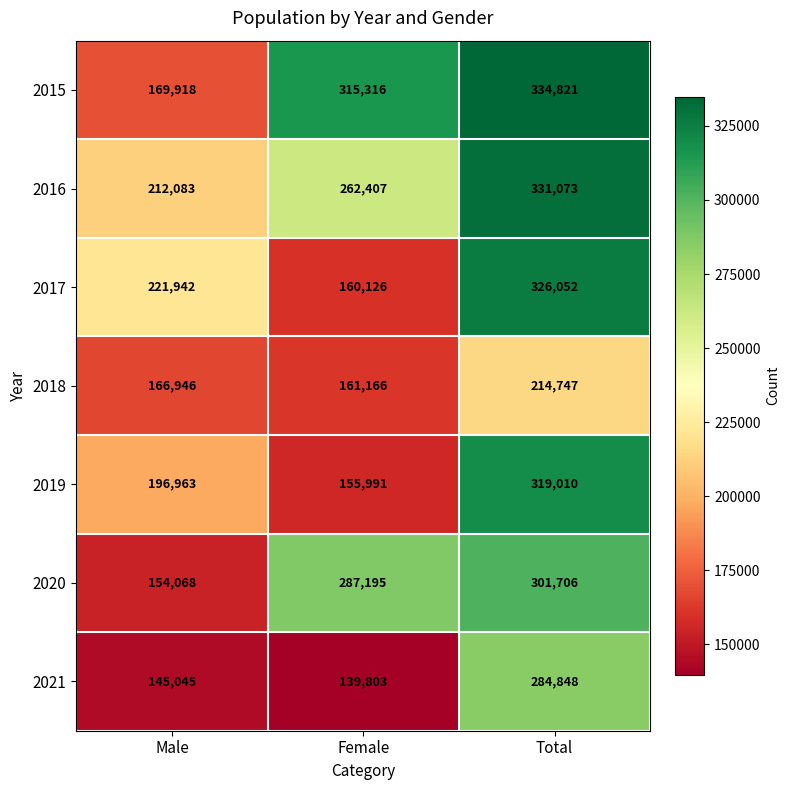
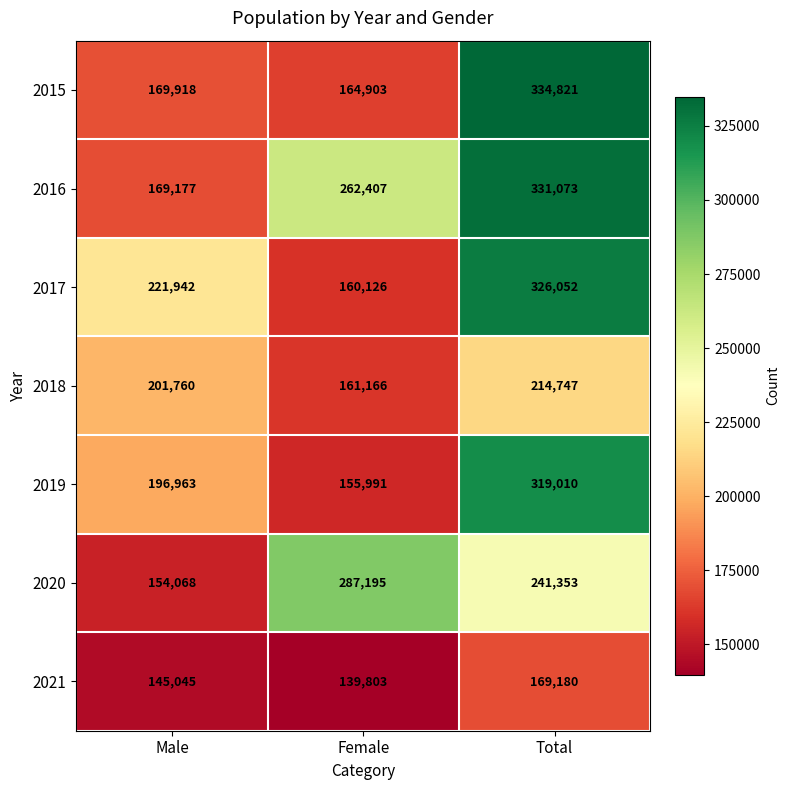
2015, Female: 315,316 -> 164,903
2016, Male: 212,083 -> 169,177
2018, Male: 166,946 -> 201,760
2020, Total: 301,706 -> 241,353
2021, Total: 284,848 -> 169,180
